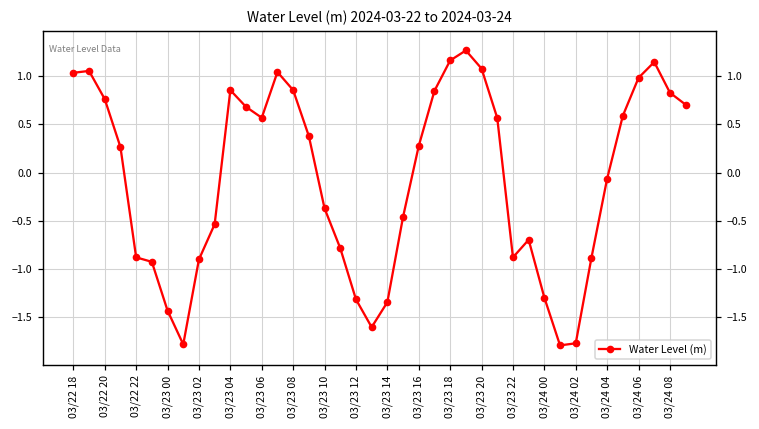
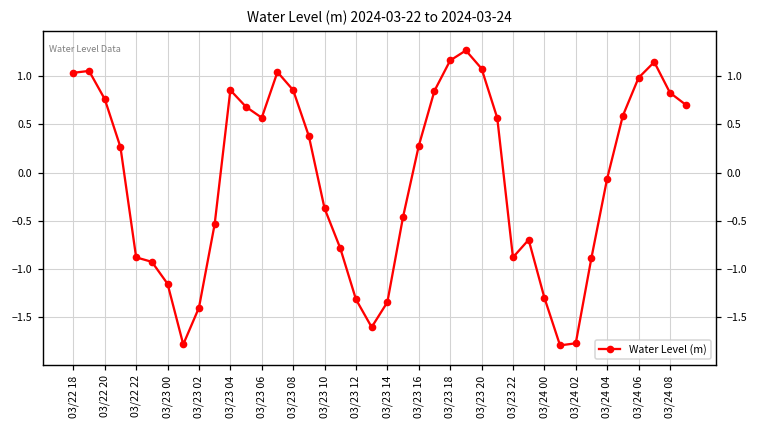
03/23 00: -1.4 -> -1.2
03/23 02: -0.9 -> -1.4
